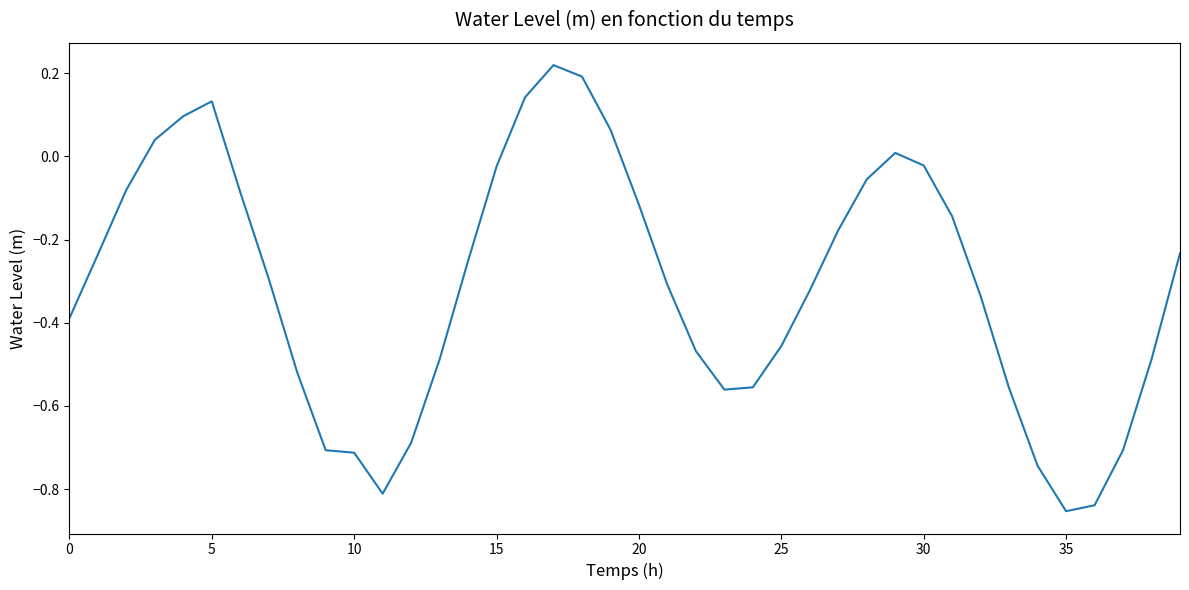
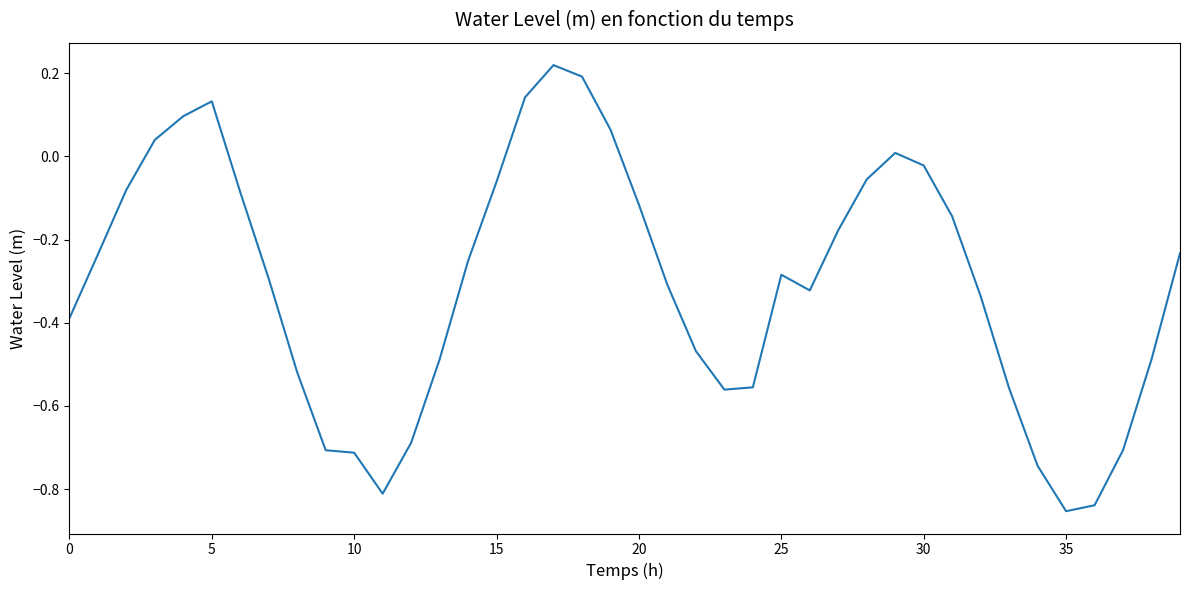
15: -0.02 -> -0.06
25: -0.46 -> -0.28
